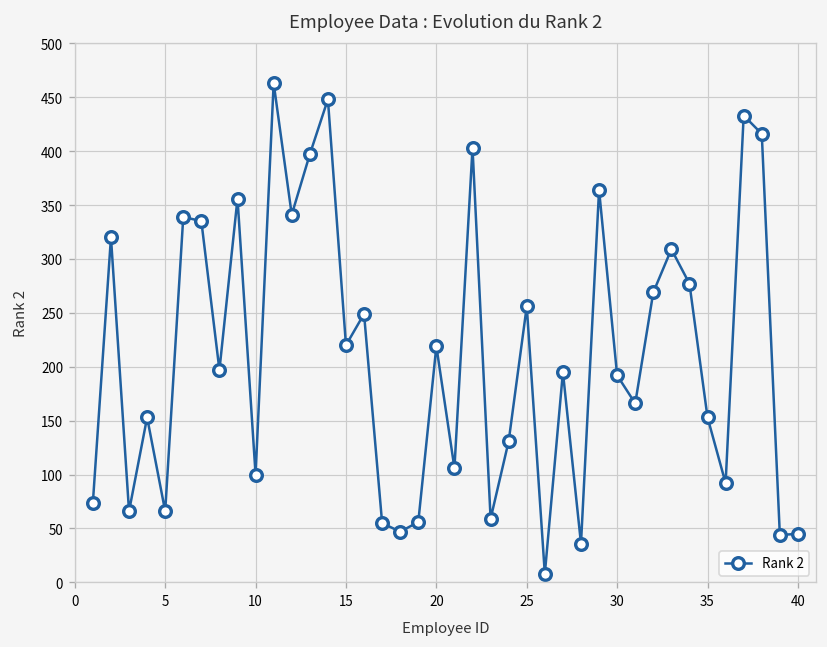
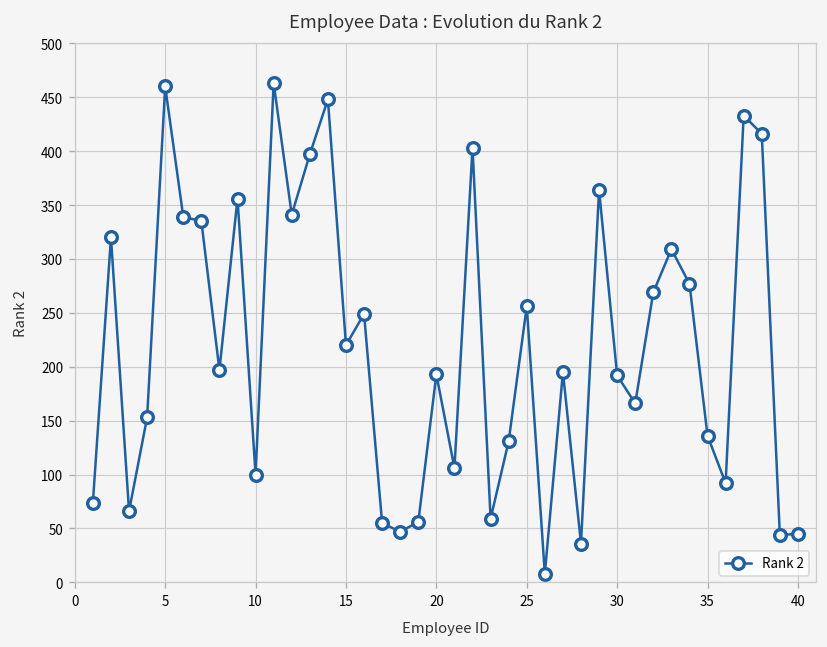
5: 70 -> 460
20: 220 -> 190
35: 150 -> 140
